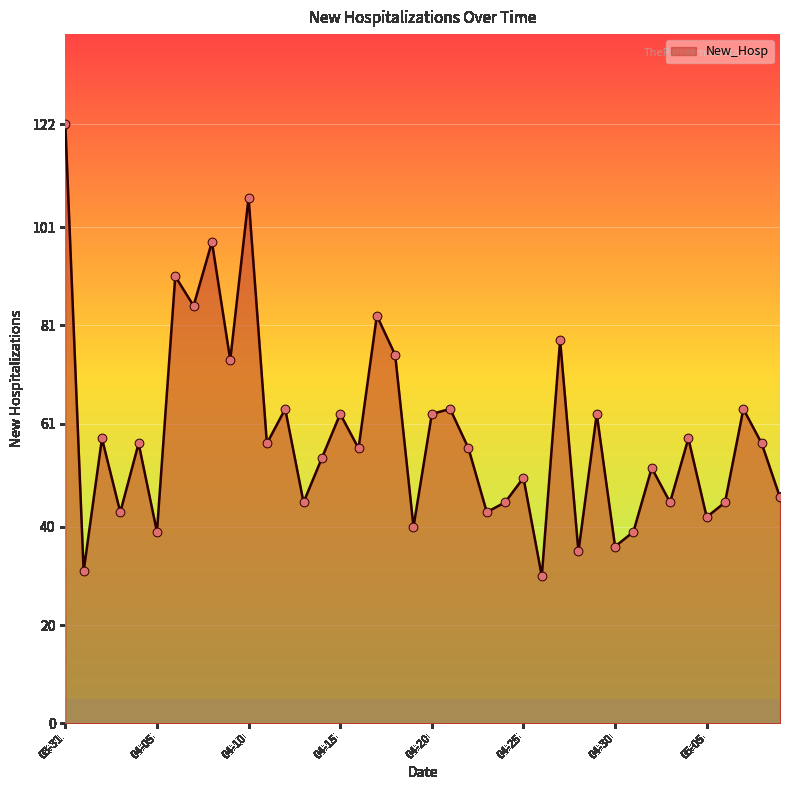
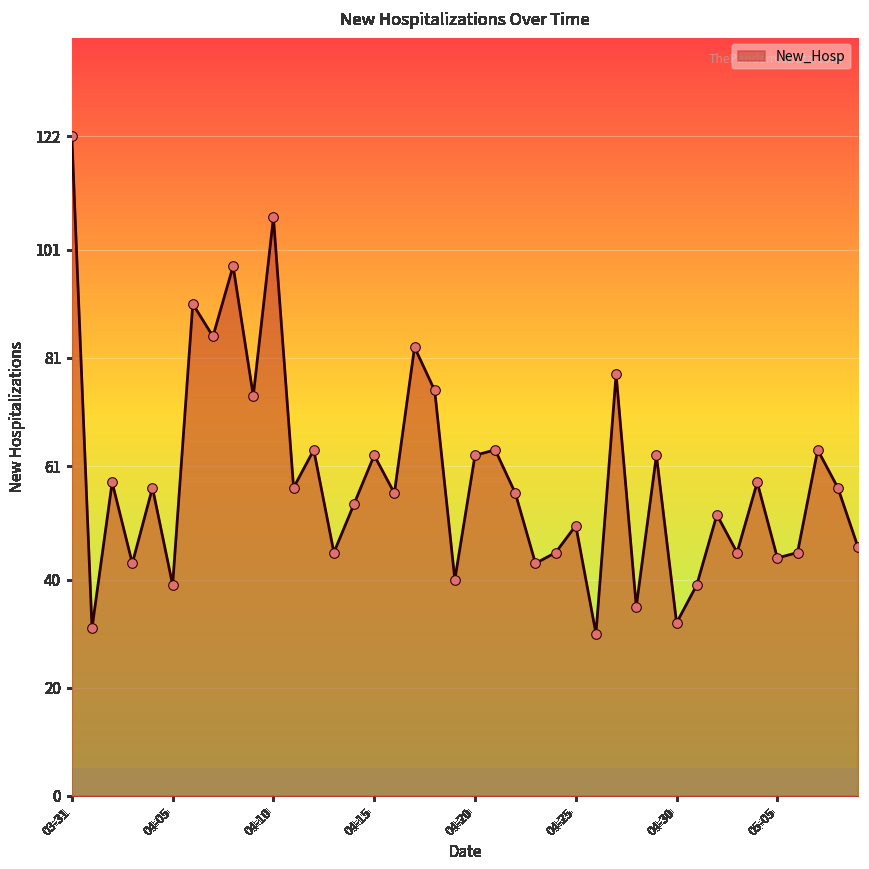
04-30: 36 -> 32
05-05: 42 -> 44
